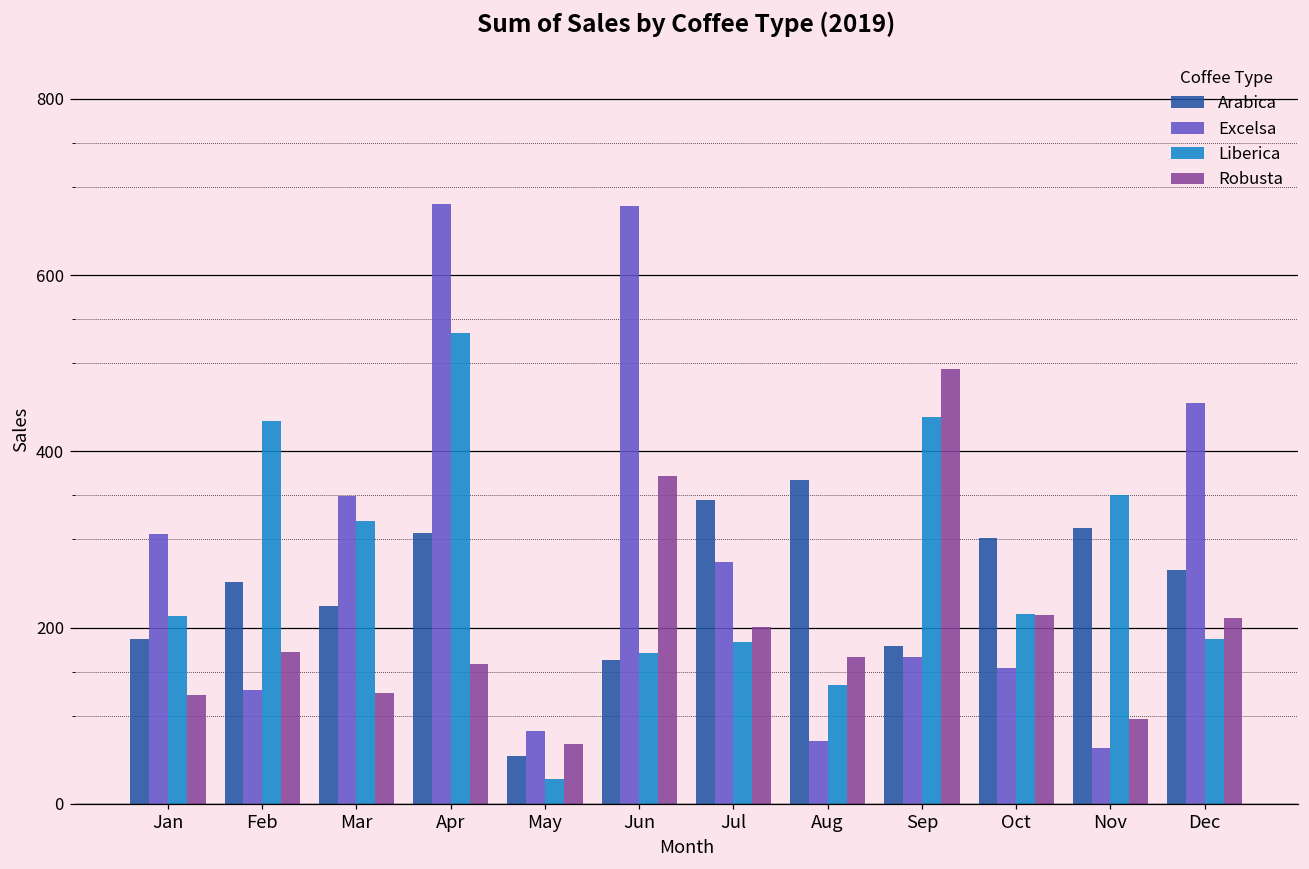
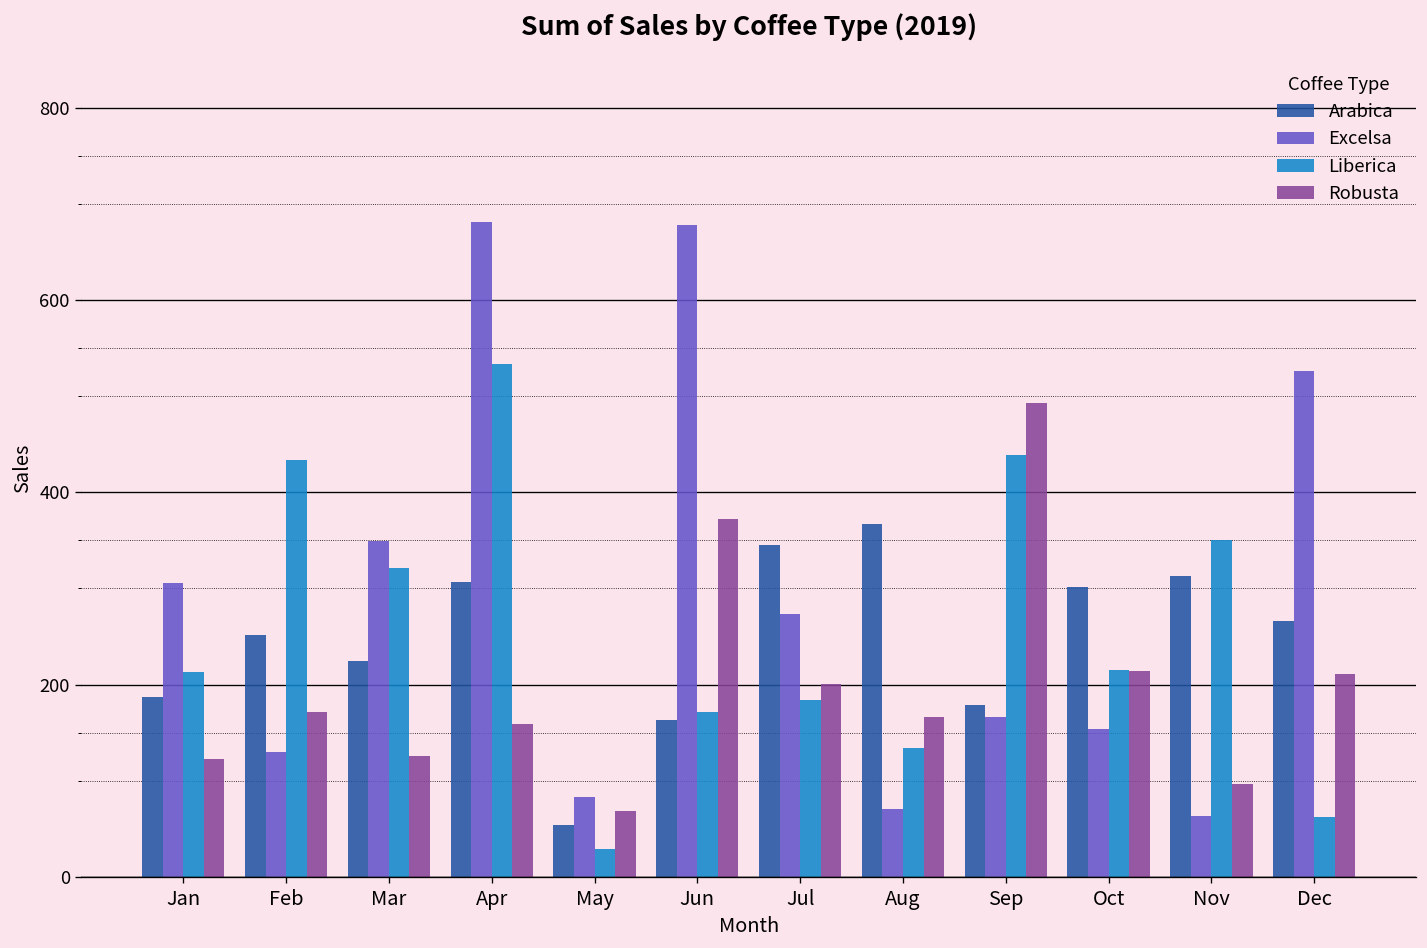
Excelsa, Dec: 460 -> 530
Liberica, Dec: 190 -> 60
